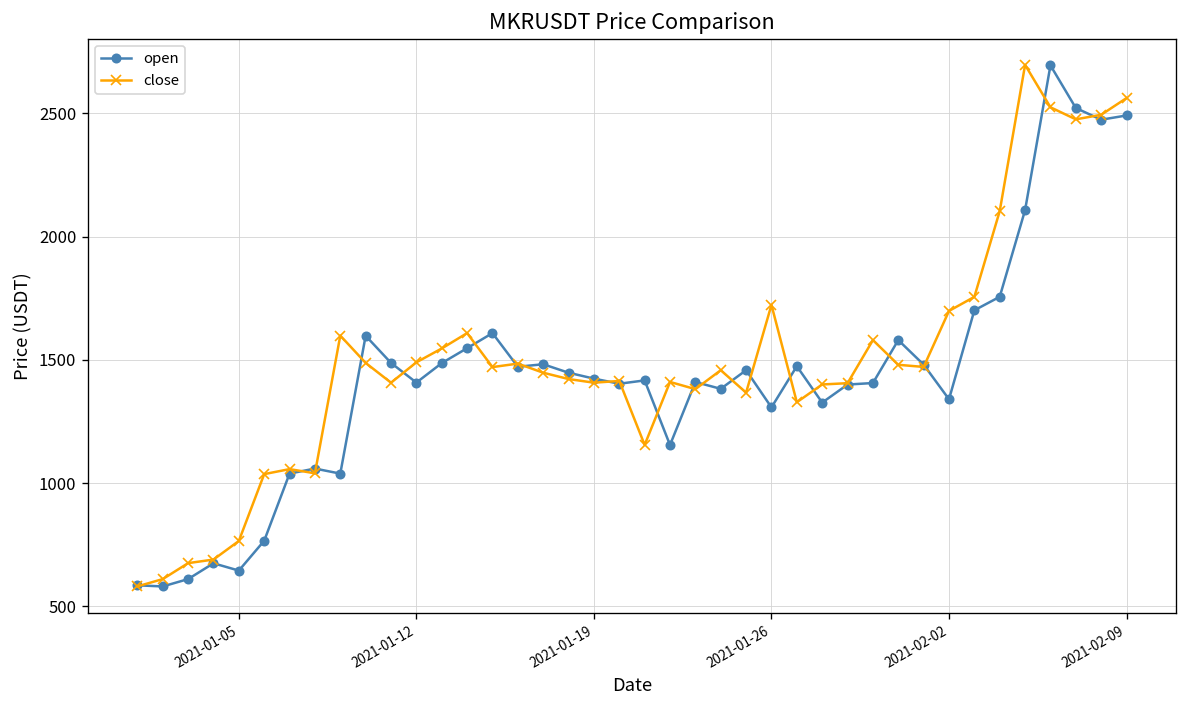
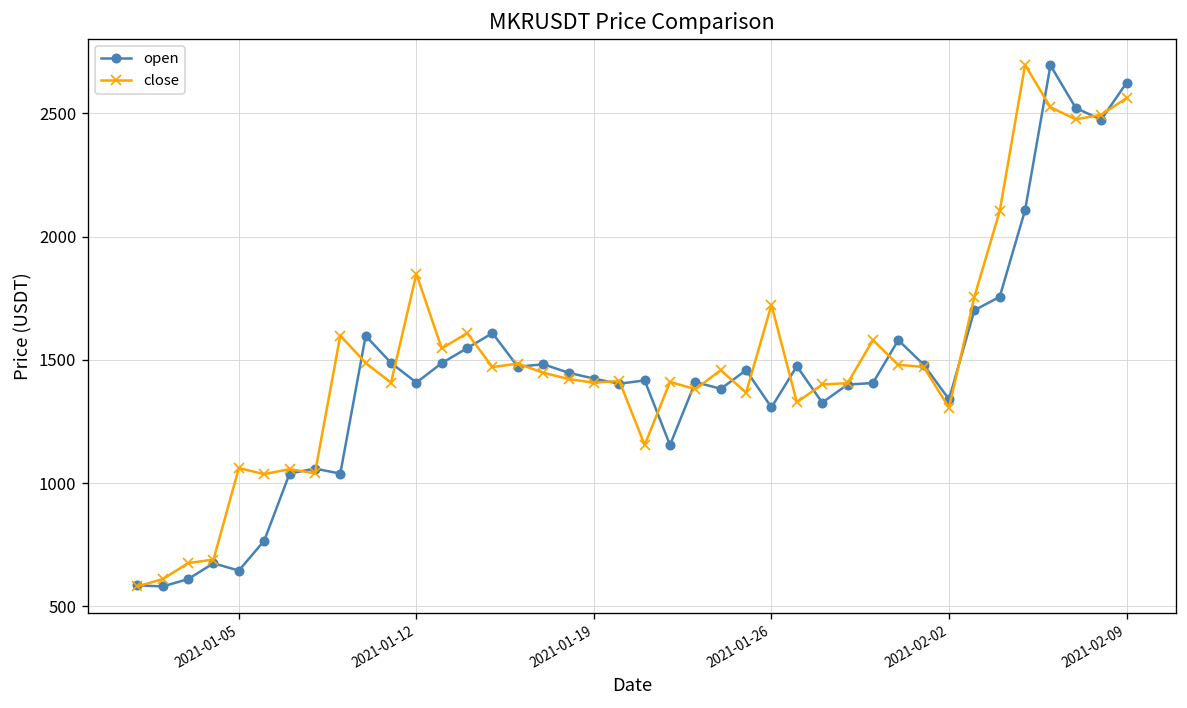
close, 2021-01-05: 770 -> 1060
close, 2021-01-12: 1490 -> 1850
close, 2021-02-02: 1700 -> 1310
open, 2021-02-09: 2490 -> 2620
